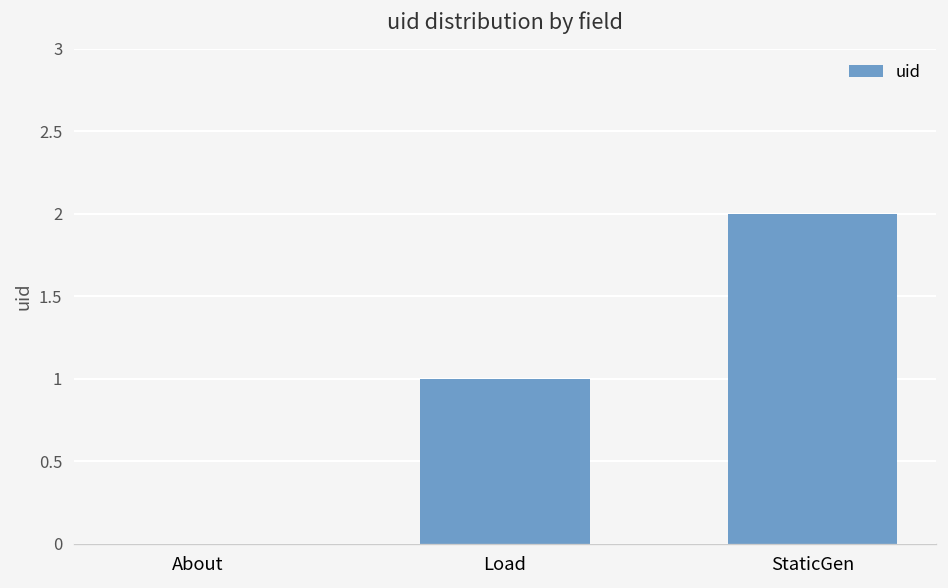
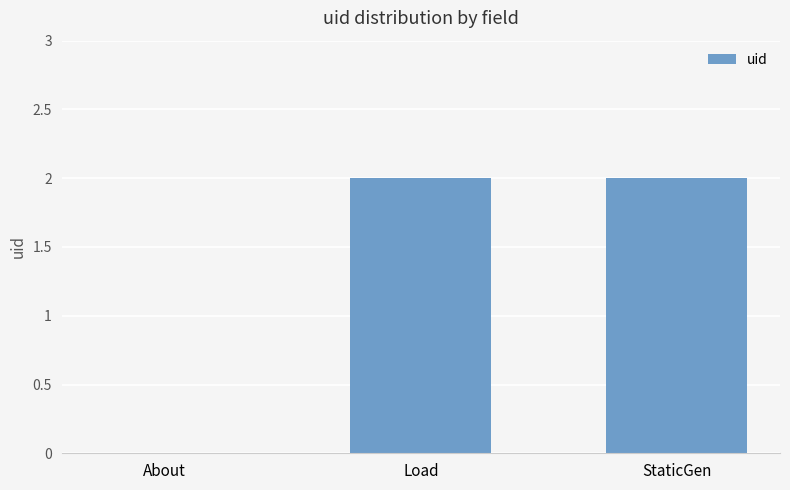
Load: 1 -> 2
